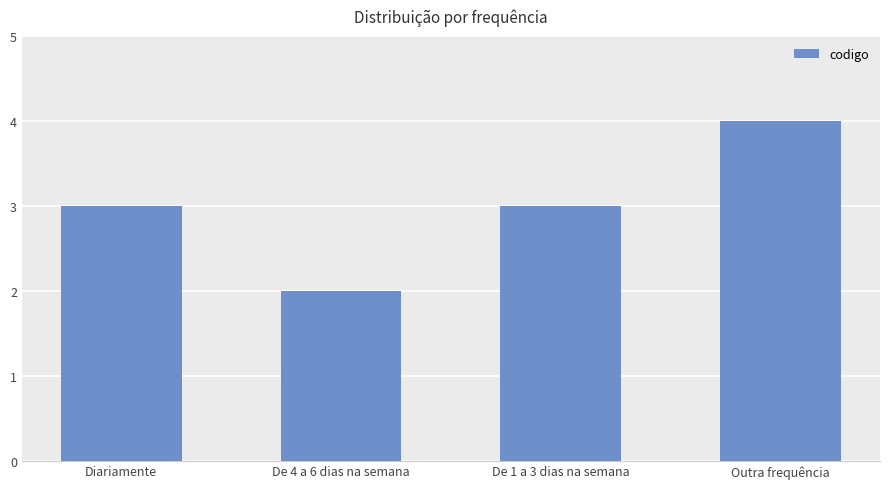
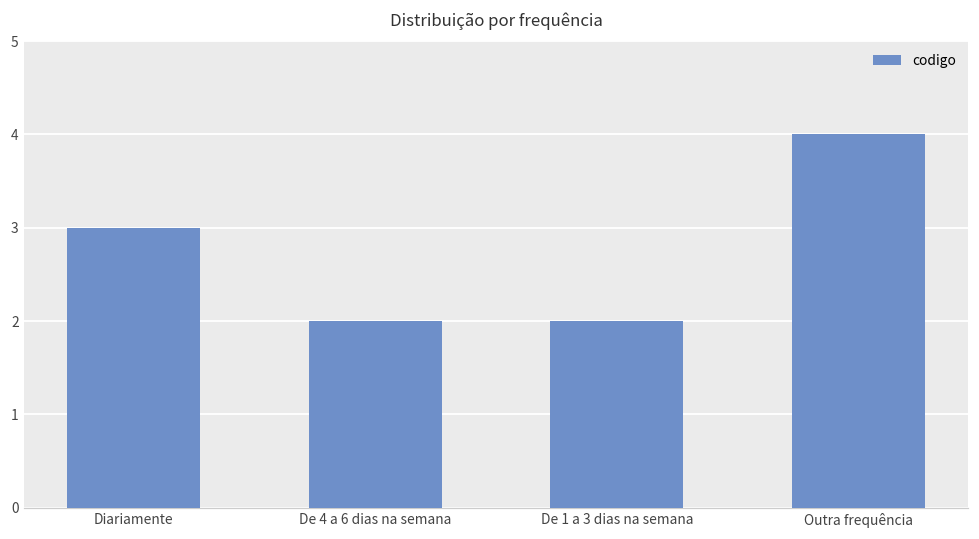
De 1 a 3 dias na semana: 3 -> 2
